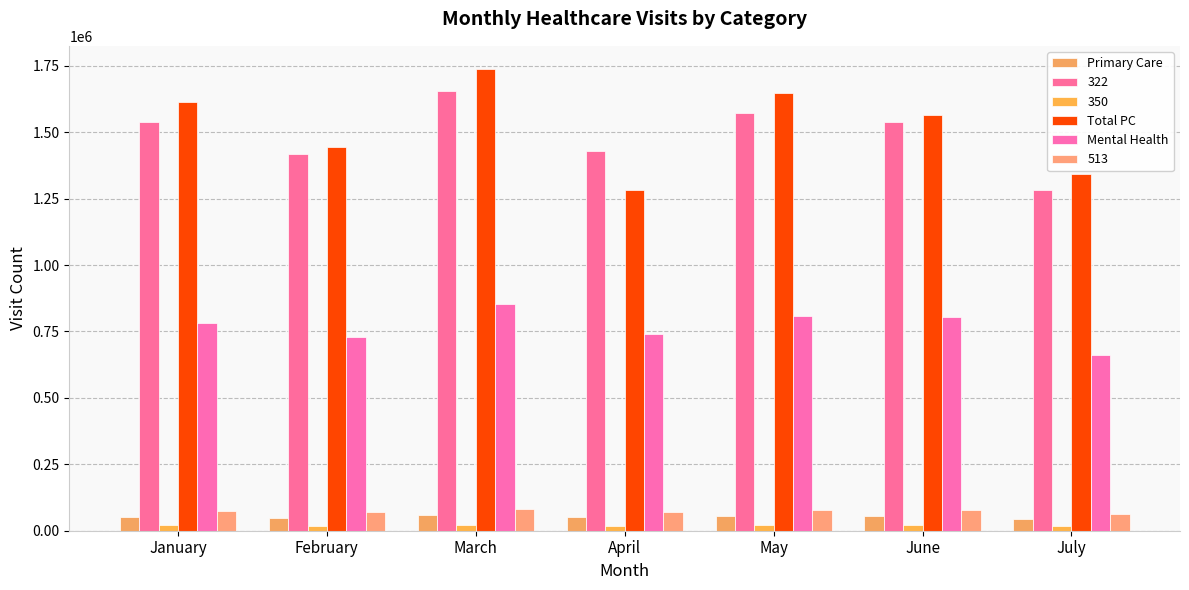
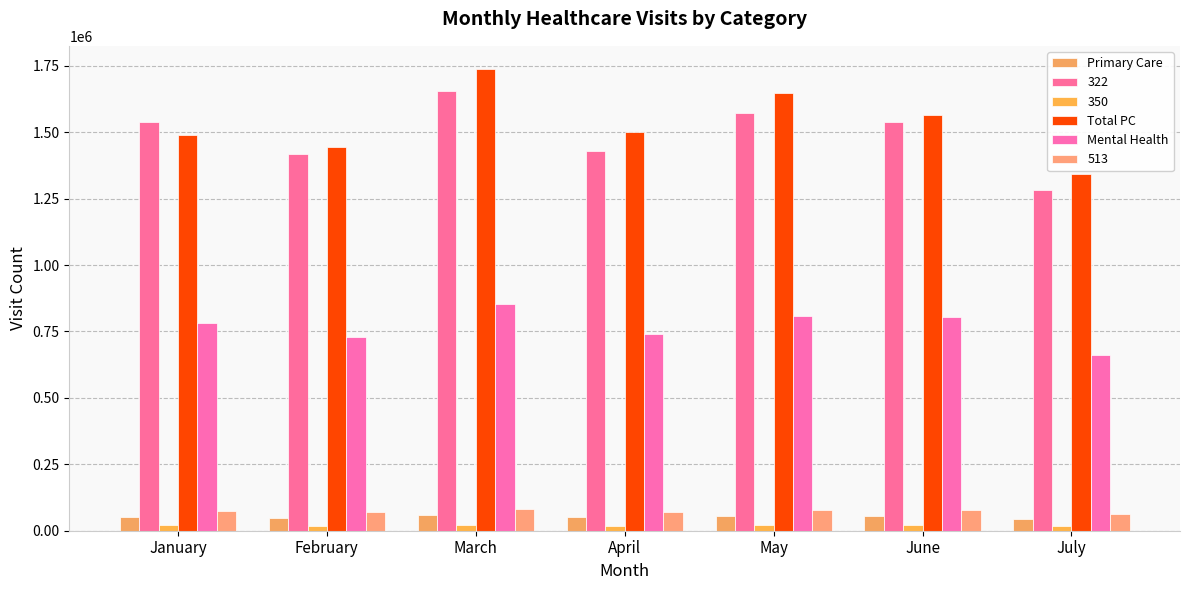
Total PC, January: 1610000 -> 1490000
Total PC, April: 1280000 -> 1500000
